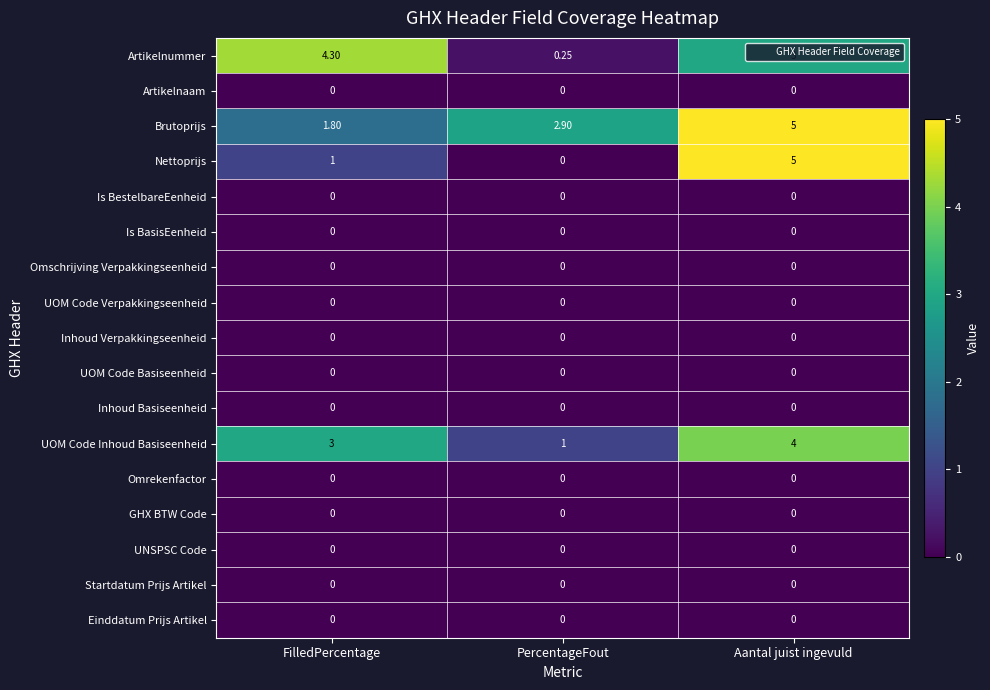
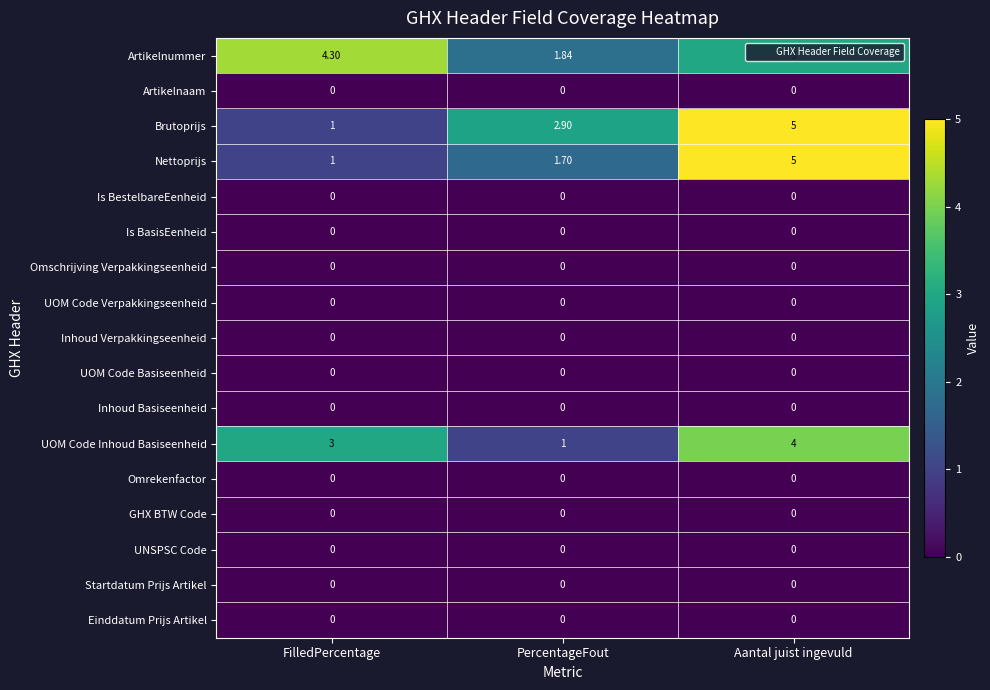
Artikelnummer, PercentageFout: 0.25 -> 1.84
Brutoprijs, FilledPercentage: 1.80 -> 1
Nettoprijs, PercentageFout: 0 -> 1.70
